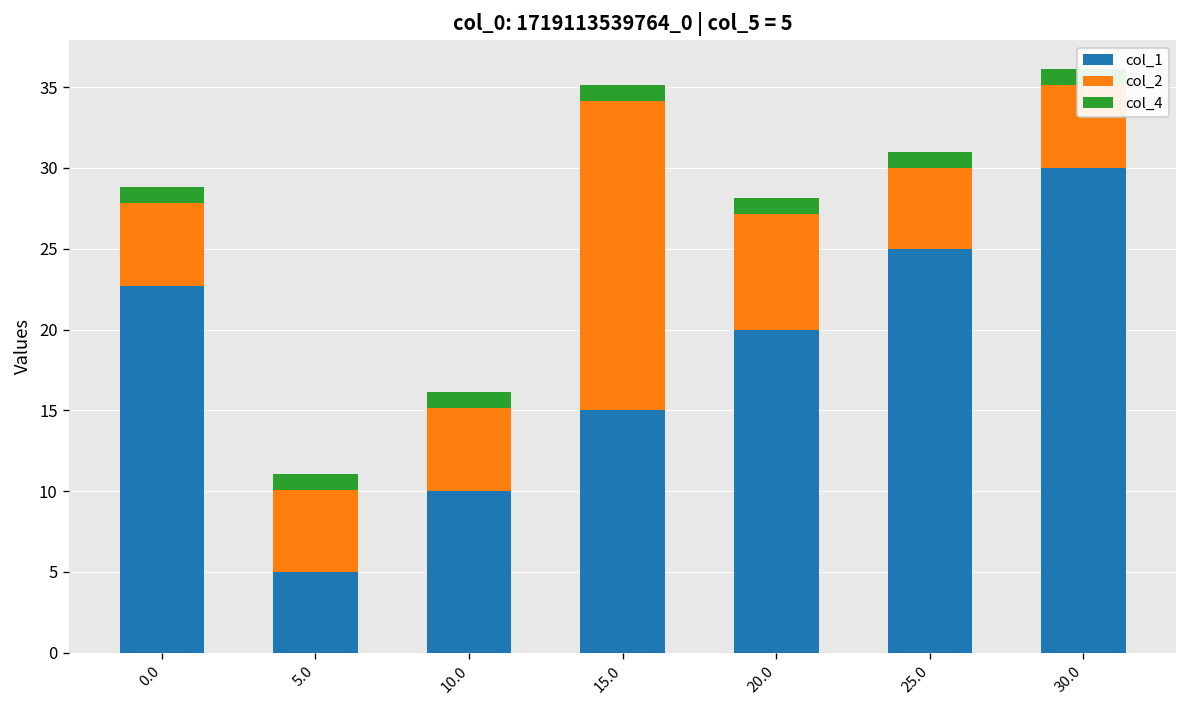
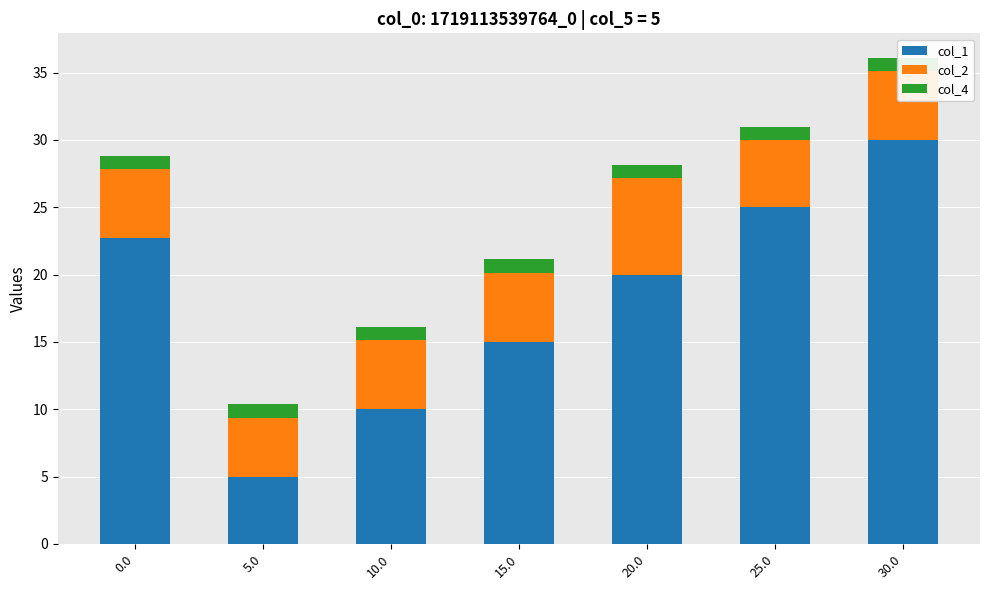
col_2, 5.0: 5.0 -> 4.4
col_2, 15.0: 19.2 -> 5.1
